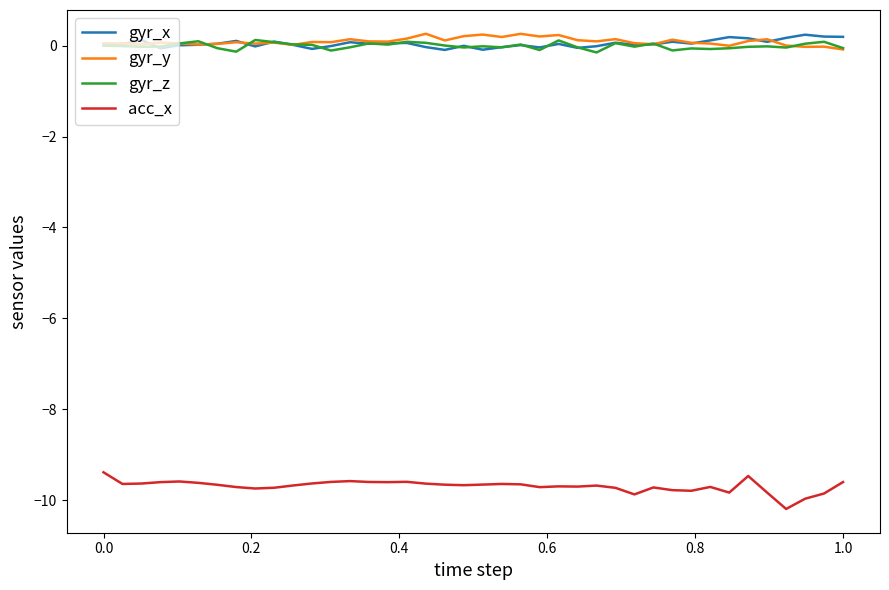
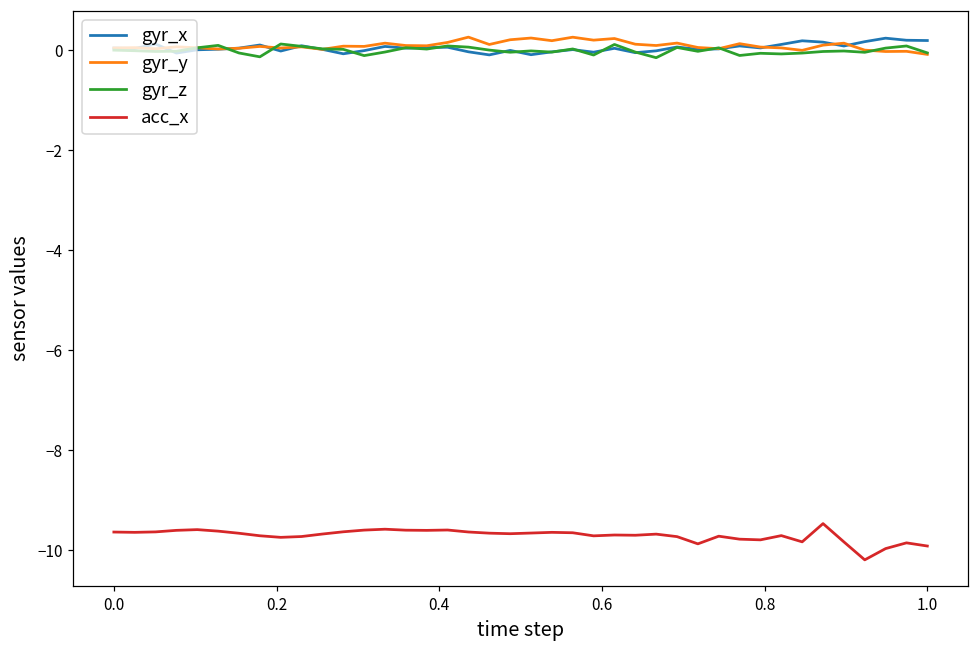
acc_x, 0.0: -9.4 -> -9.6
acc_x, 1.0: -9.6 -> -9.9
